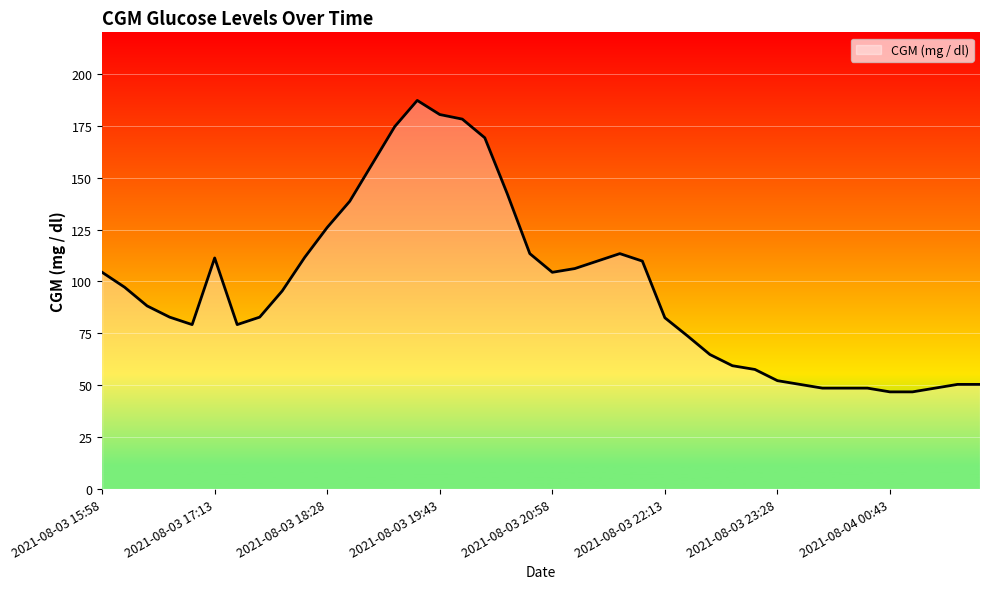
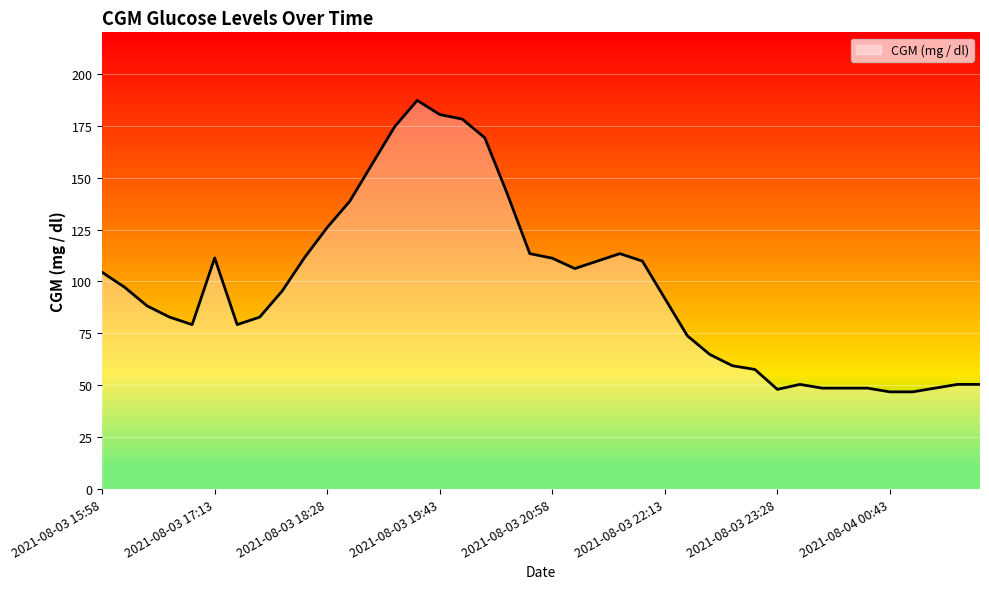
2021-08-03 20:58: 104 -> 111
2021-08-03 22:13: 83 -> 92
2021-08-03 23:28: 52 -> 48
